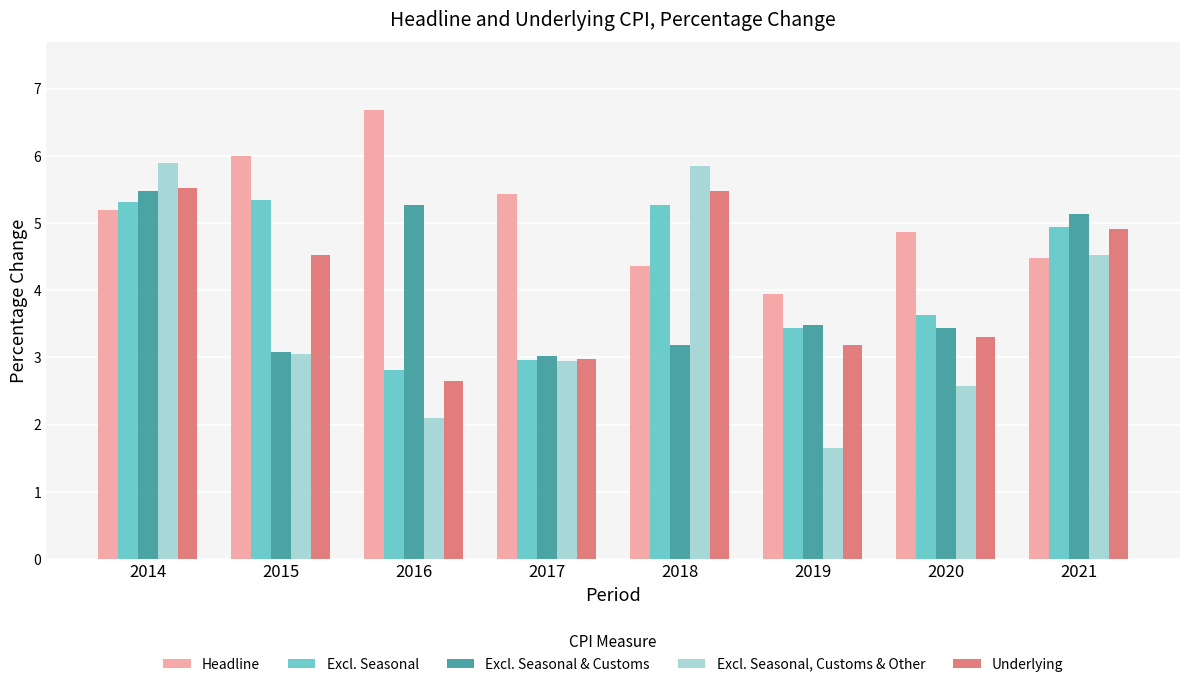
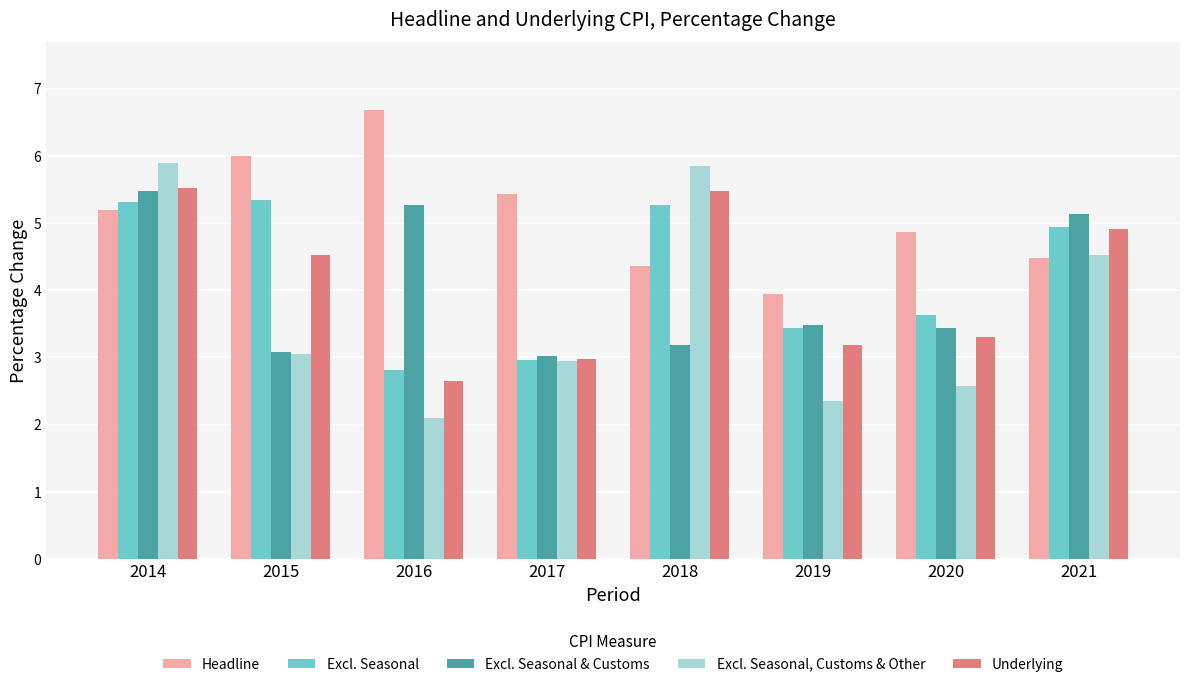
Excl. Seasonal, Customs & Other, 2019: 1.6 -> 2.4
